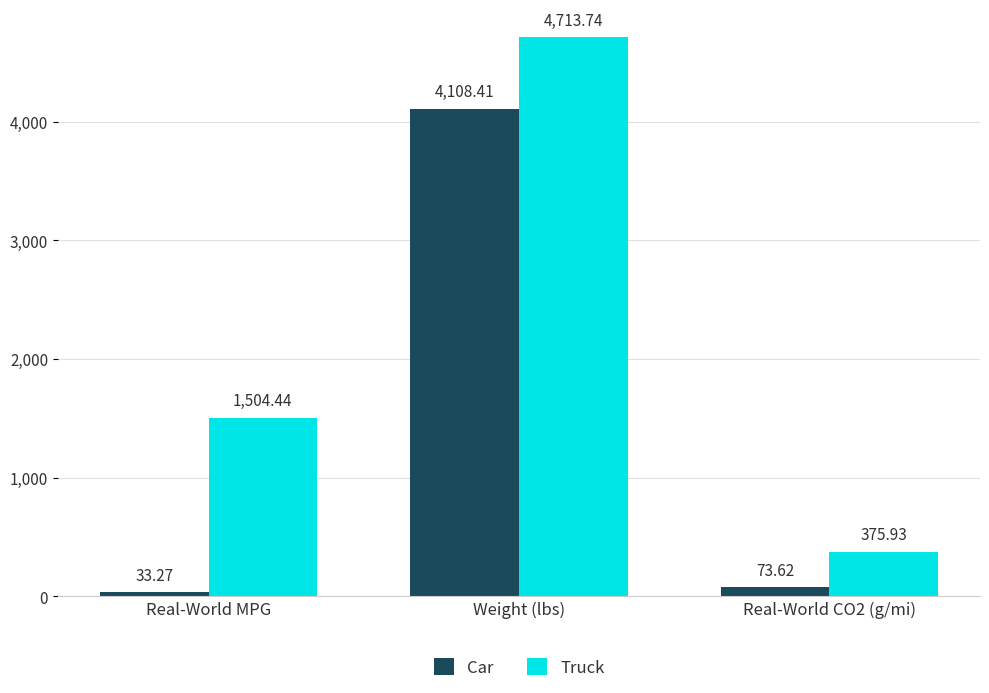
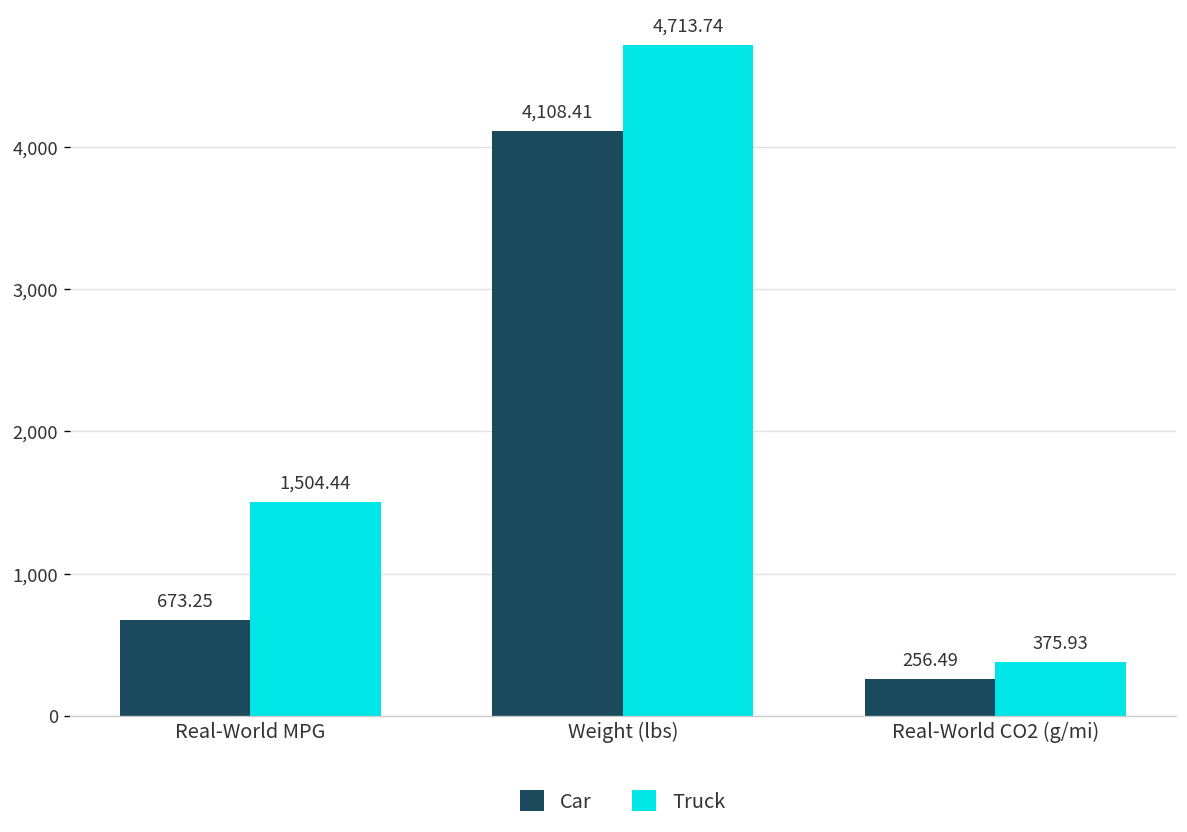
Car, Real-World MPG: 33.27 -> 673.25
Car, Real-World CO2 (g/mi): 73.62 -> 256.49
